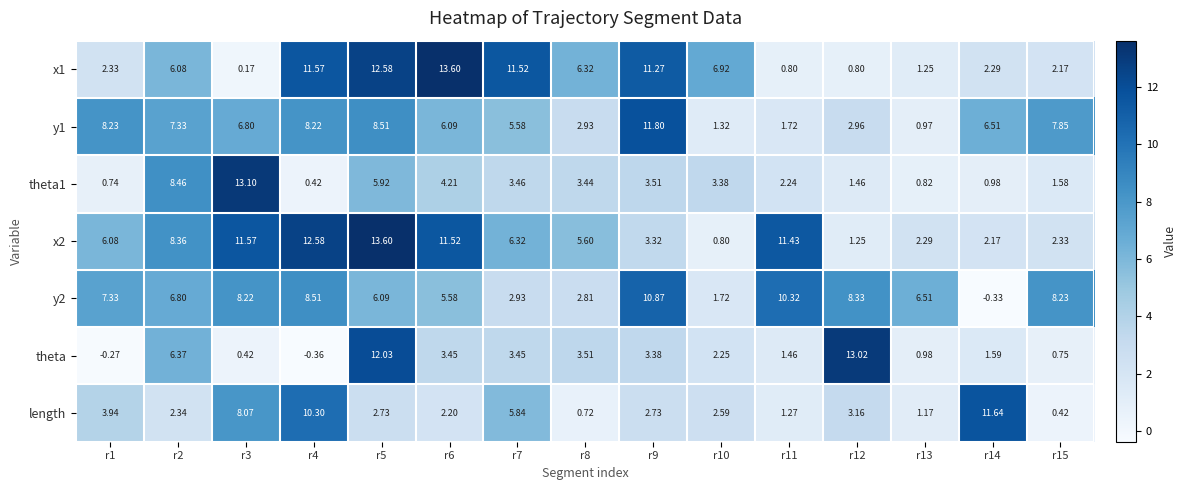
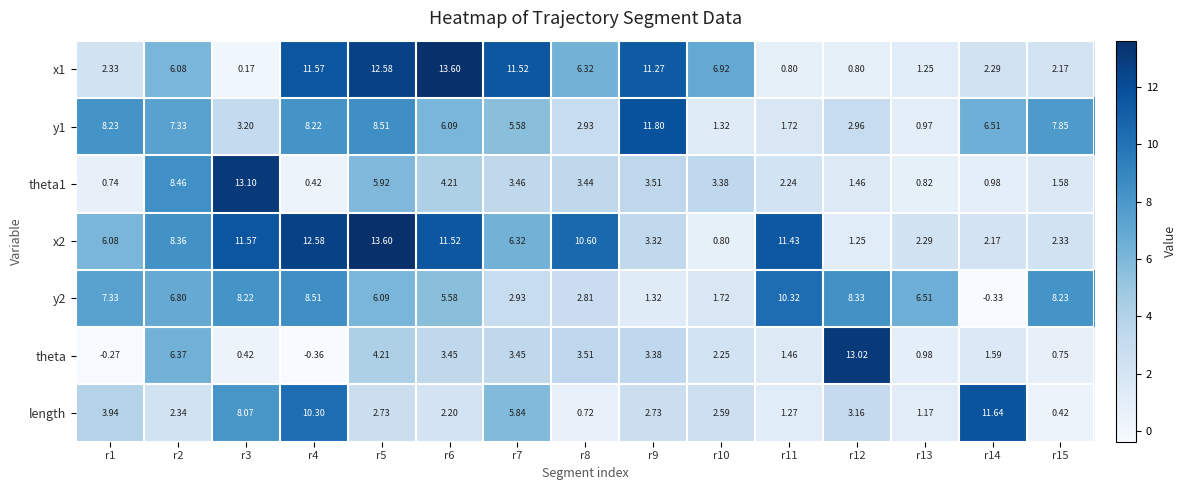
y1, r3: 6.80 -> 3.20
x2, r8: 5.60 -> 10.60
y2, r9: 10.87 -> 1.32
theta, r5: 12.03 -> 4.21
